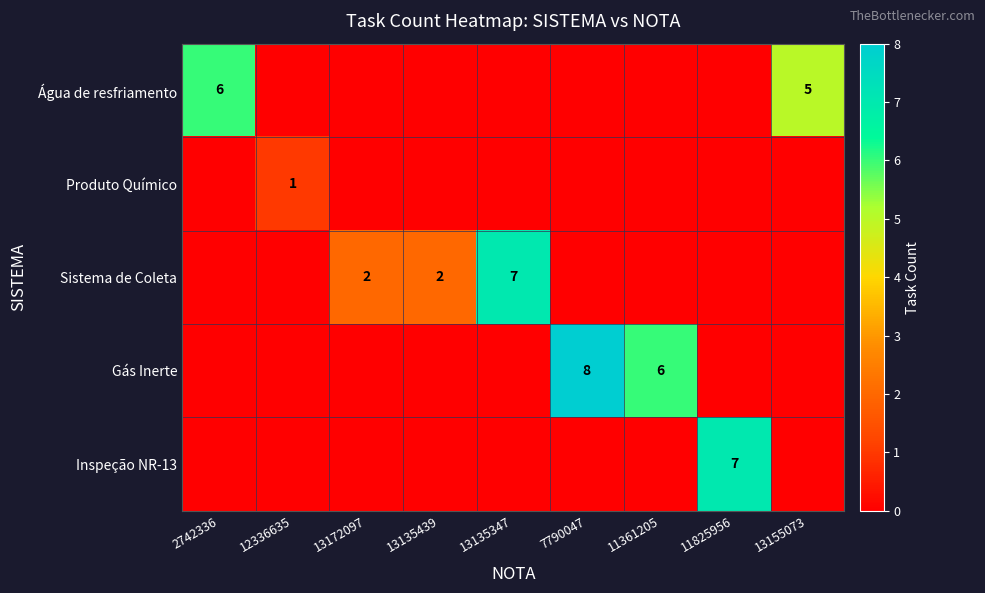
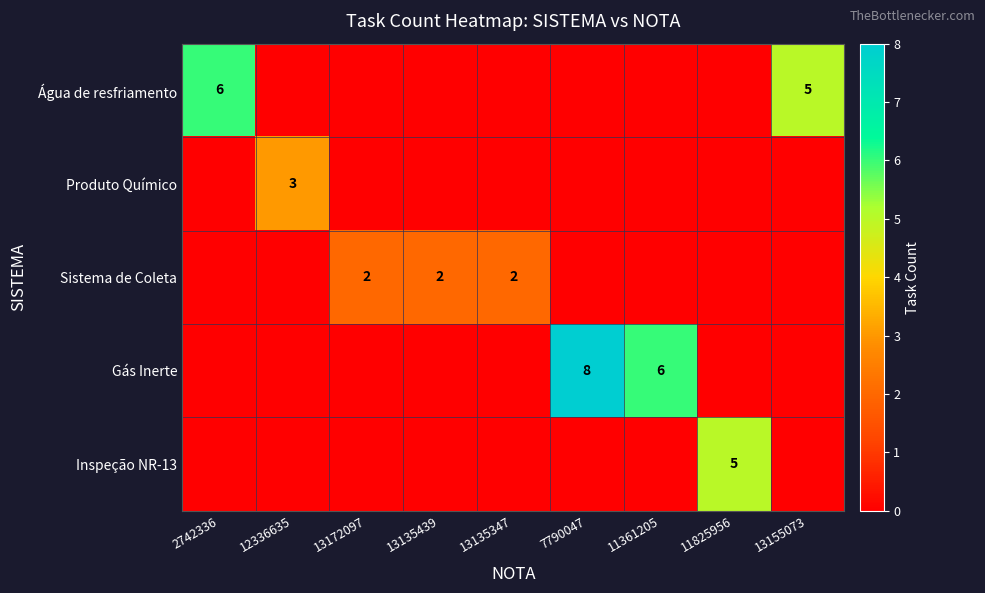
Produto Químico, 12336635: 1 -> 3
Sistema de Coleta, 13135347: 7 -> 2
Inspeção NR-13, 11825956: 7 -> 5
